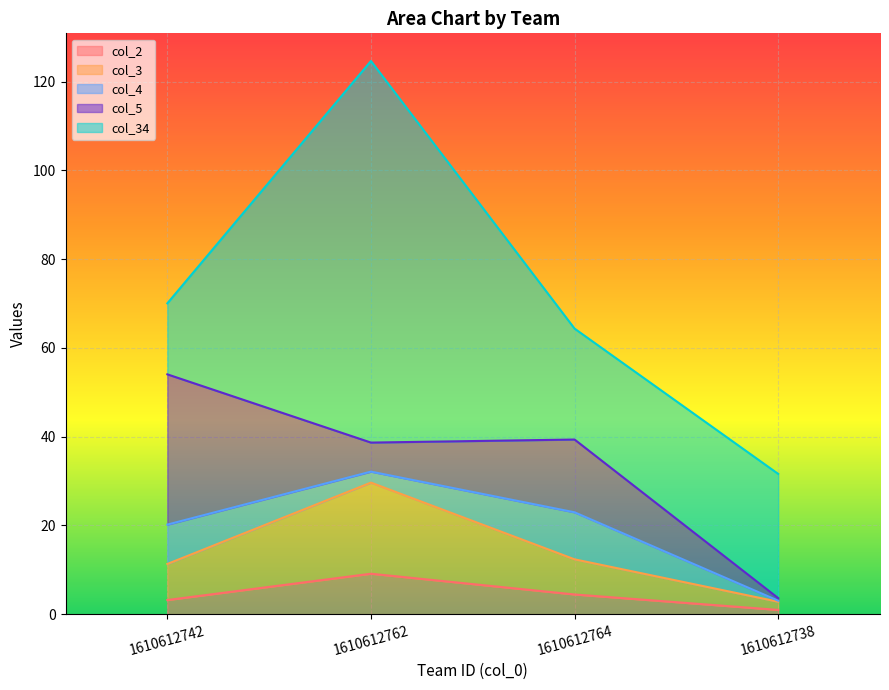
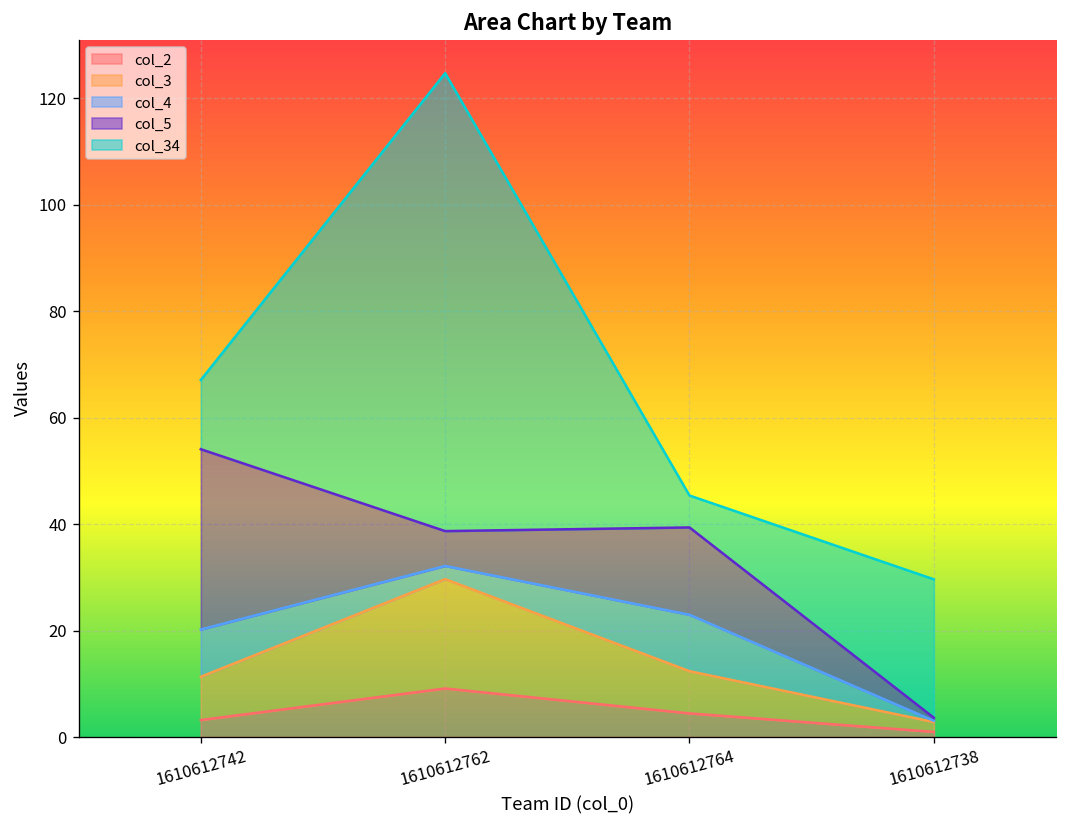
col_34, 1610612742: 16 -> 13
col_34, 1610612764: 25 -> 6
col_34, 1610612738: 28 -> 26
